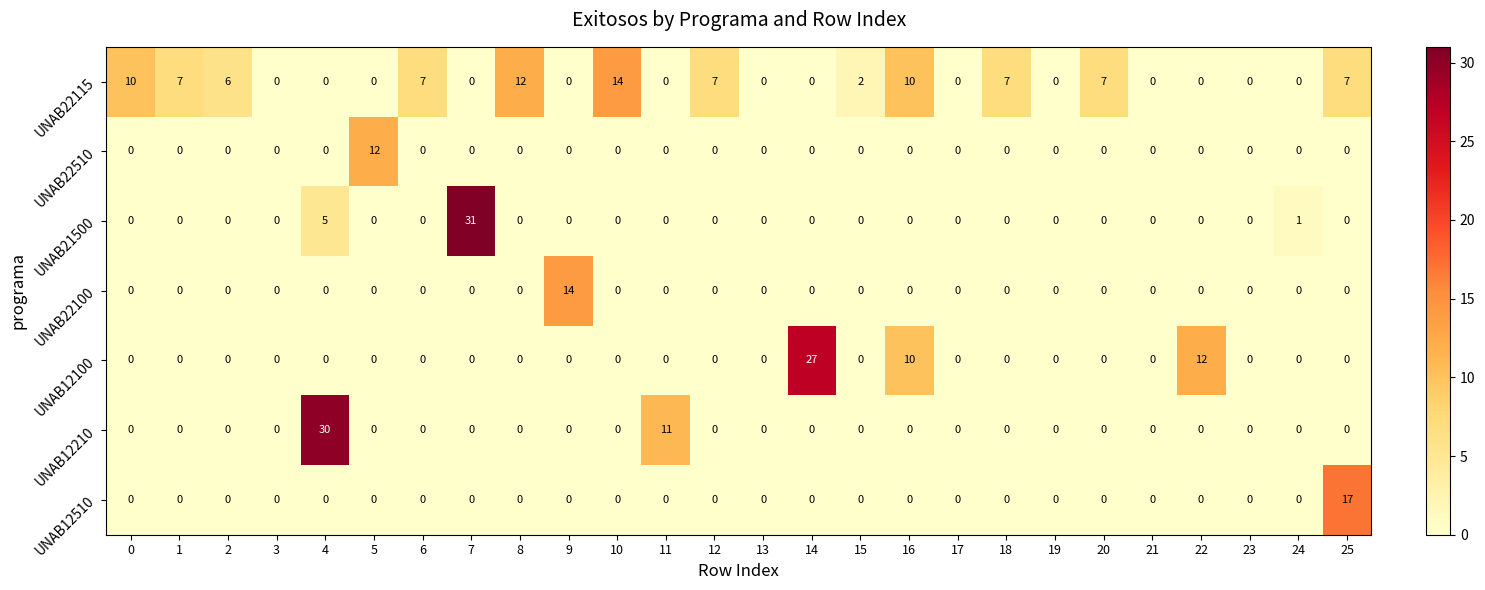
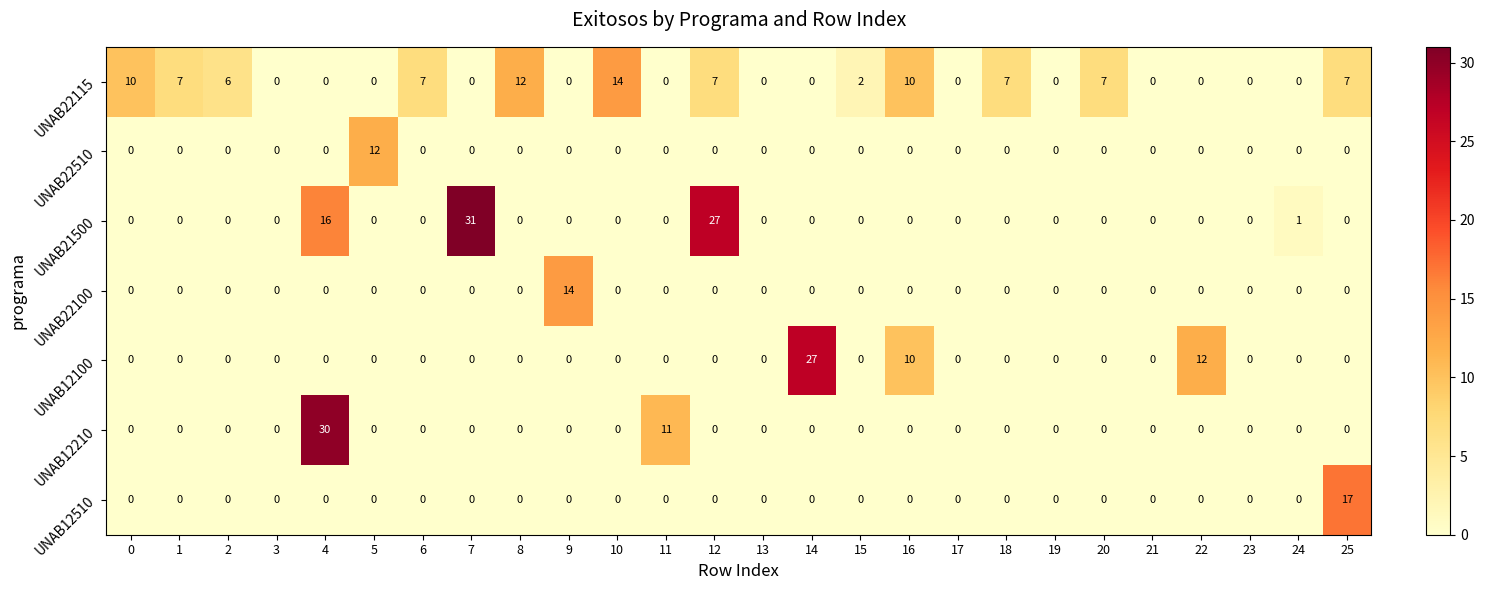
UNAB21500, 4: 5 -> 16
UNAB21500, 12: 0 -> 27
